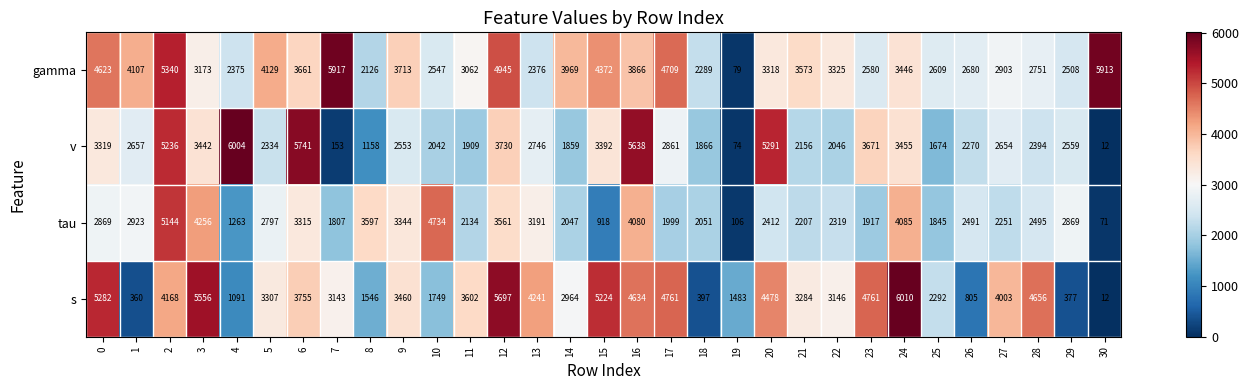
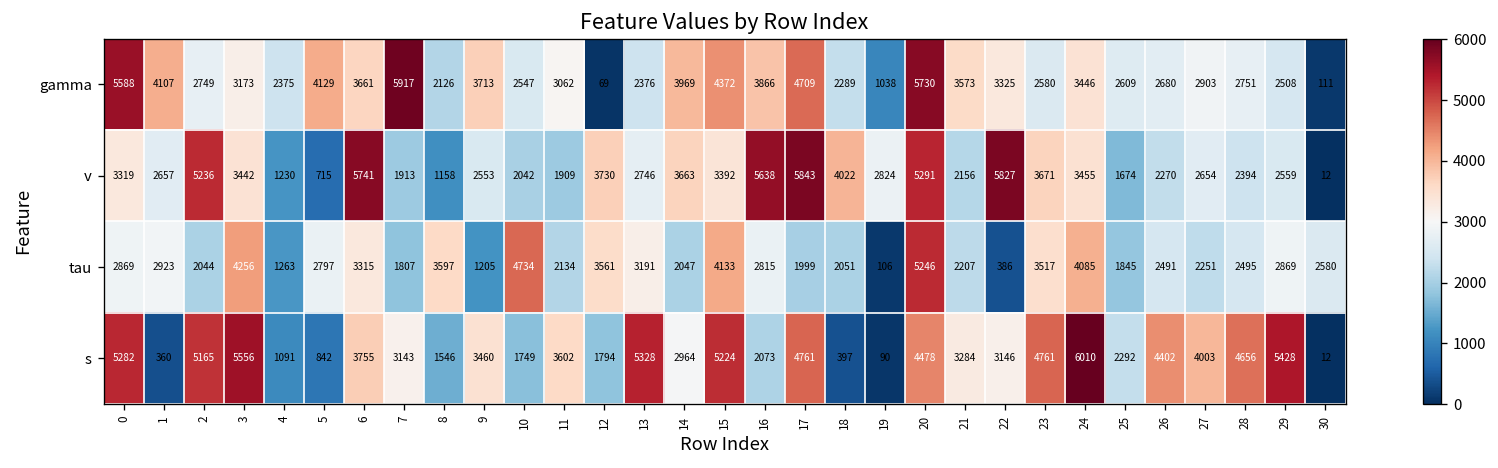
gamma, 0: 4623 -> 5588
gamma, 2: 5340 -> 2749
gamma, 12: 4945 -> 69
gamma, 19: 79 -> 1038
gamma, 20: 3318 -> 5730
gamma, 30: 5913 -> 111
v, 4: 6004 -> 1230
v, 5: 2334 -> 715
v, 7: 153 -> 1913
v, 14: 1859 -> 3663
v, 17: 2861 -> 5843
v, 18: 1866 -> 4022
v, 19: 74 -> 2824
v, 22: 2046 -> 5827
tau, 2: 5144 -> 2044
tau, 9: 3344 -> 1205
tau, 15: 918 -> 4133
tau, 16: 4080 -> 2815
tau, 20: 2412 -> 5246
tau, 22: 2319 -> 386
tau, 23: 1917 -> 3517
tau, 30: 71 -> 2580
s, 2: 4168 -> 5165
s, 5: 3307 -> 842
s, 12: 5697 -> 1794
s, 13: 4241 -> 5328
s, 16: 4634 -> 2073
s, 19: 1483 -> 90
s, 26: 805 -> 4402
s, 29: 377 -> 5428
